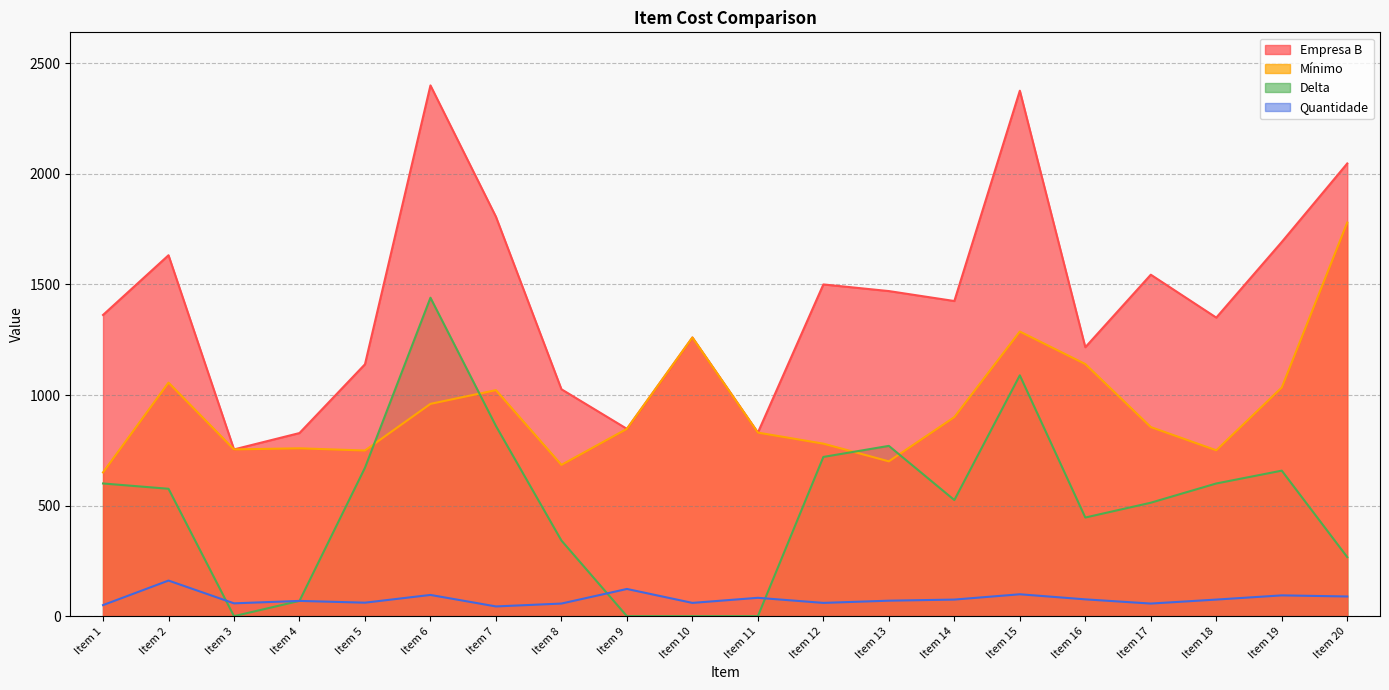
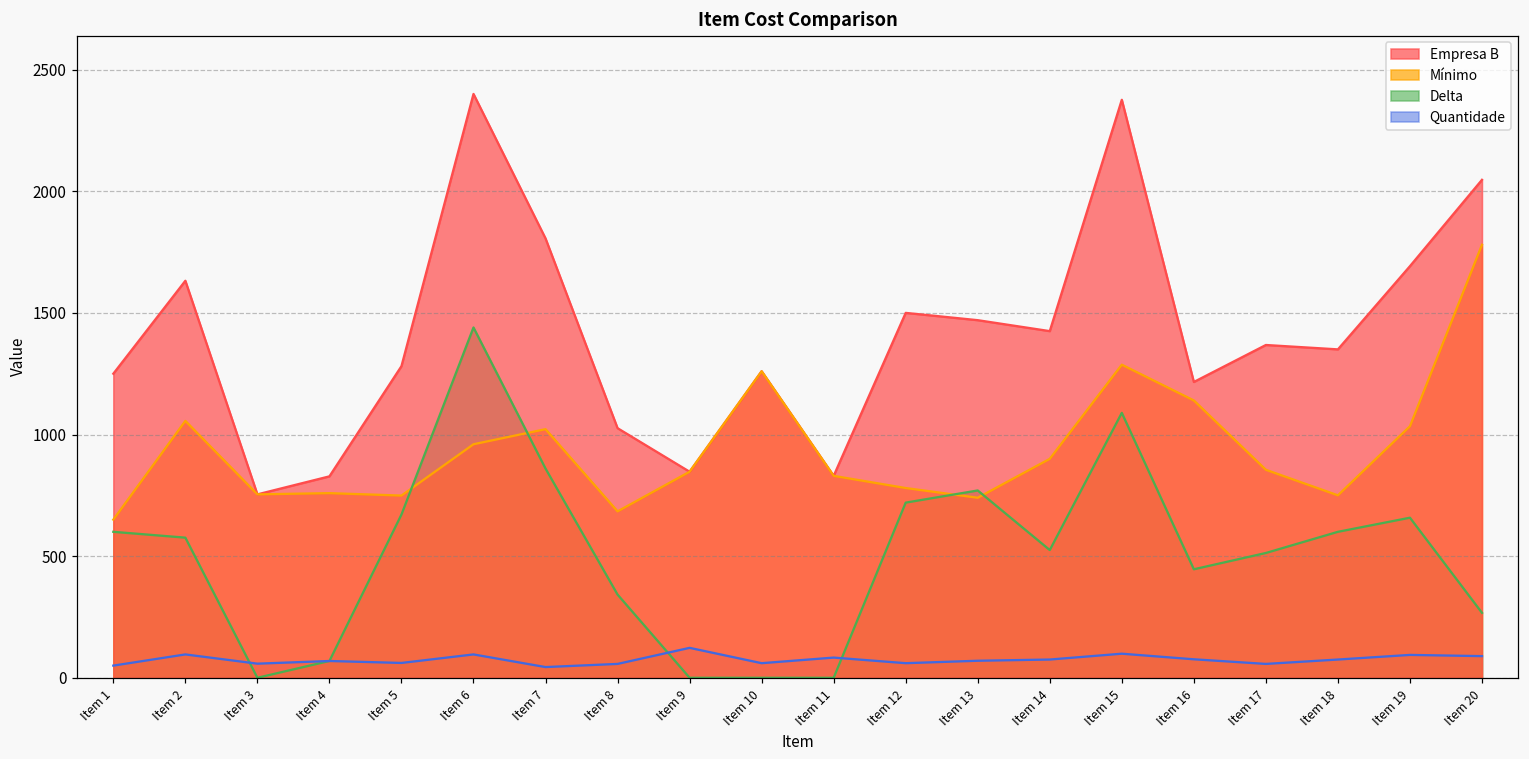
Empresa B, Item 1: 1360 -> 1250
Quantidade, Item 2: 160 -> 100
Empresa B, Item 5: 1140 -> 1280
Mínimo, Item 13: 700 -> 740
Empresa B, Item 17: 1540 -> 1370
